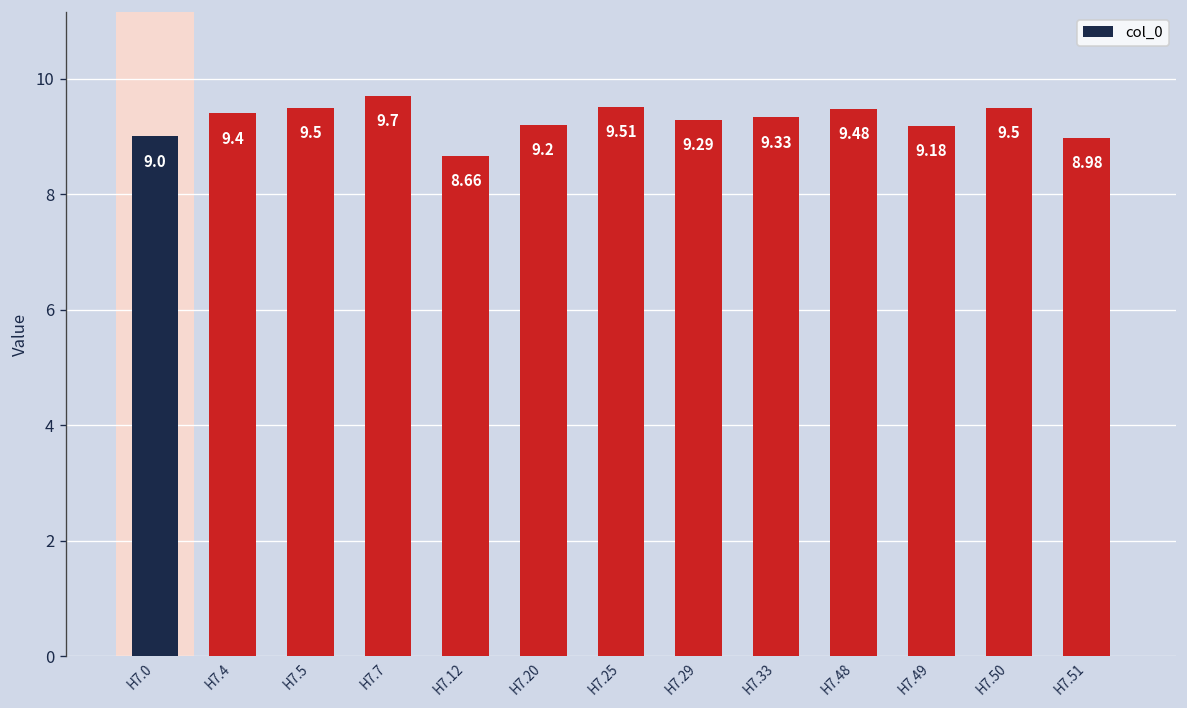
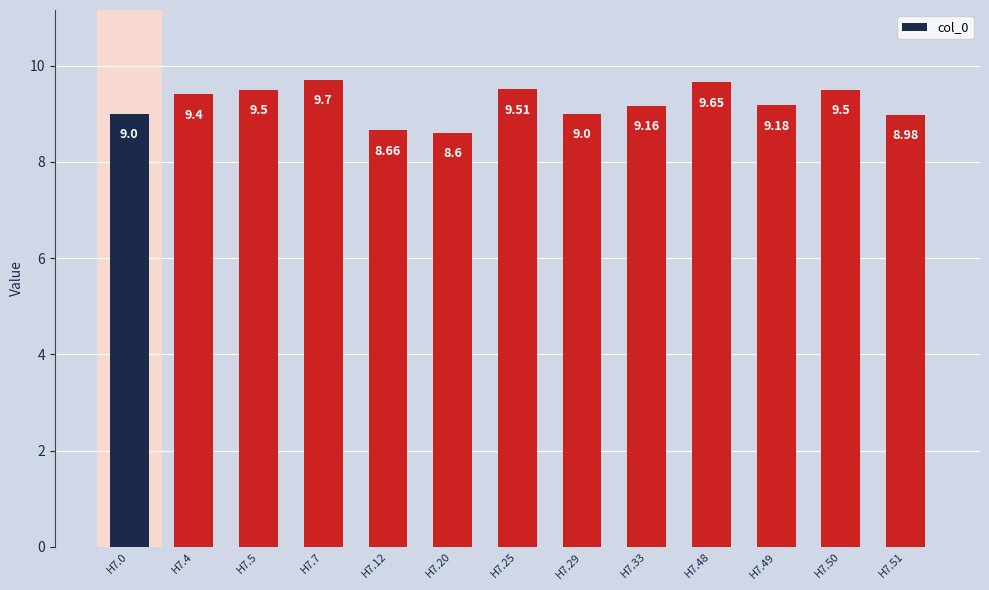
H7.20: 9.2 -> 8.6
H7.29: 9.29 -> 9.0
H7.33: 9.33 -> 9.16
H7.48: 9.48 -> 9.65
